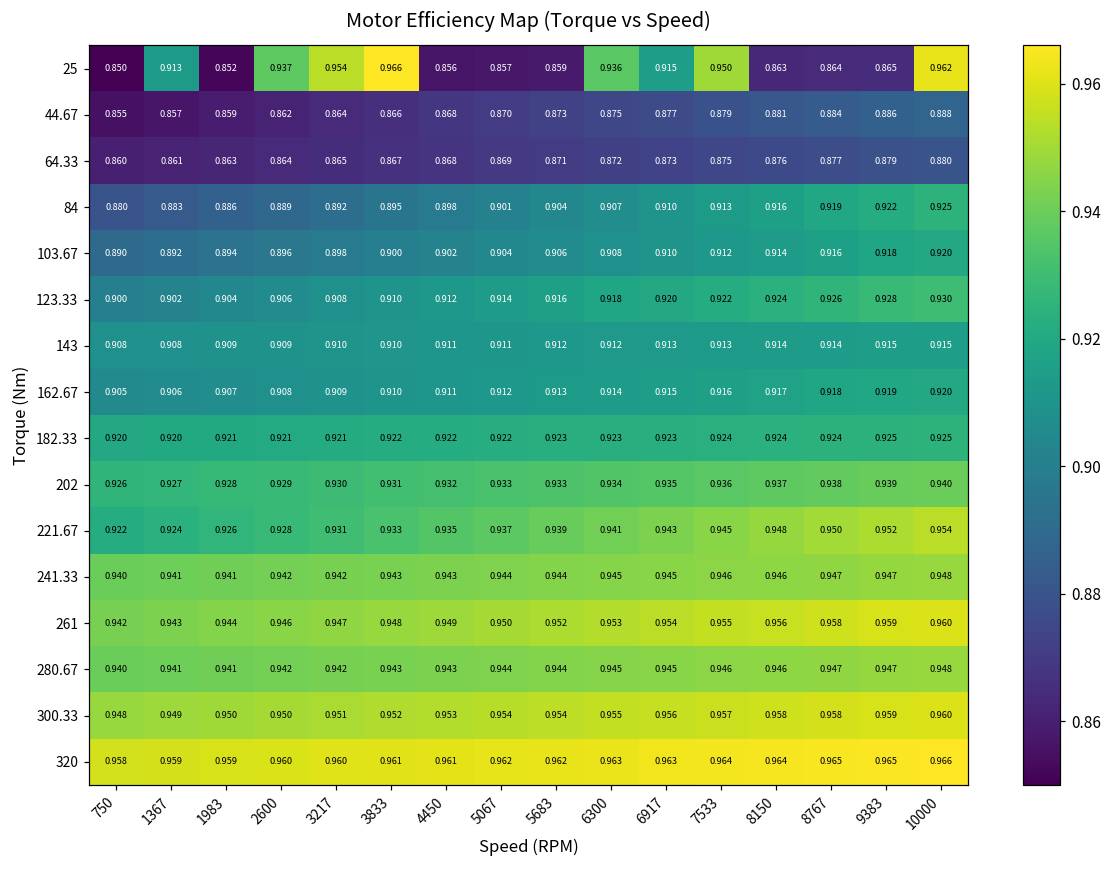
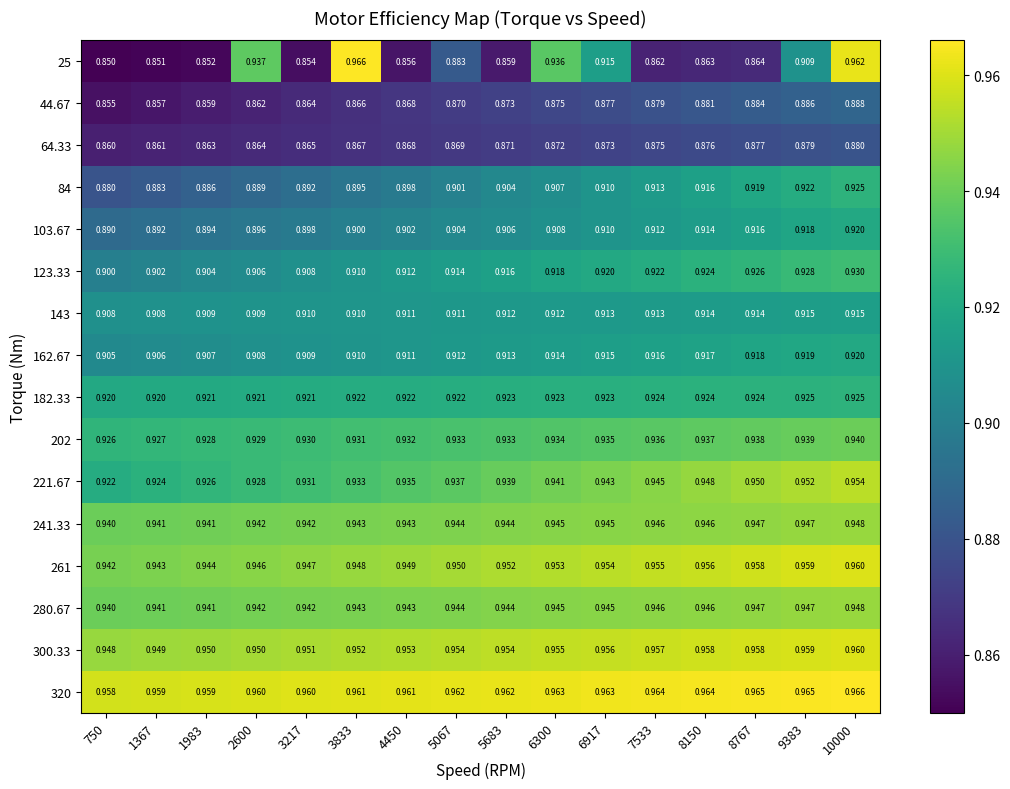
25, 1367: 0.913 -> 0.851
25, 3217: 0.954 -> 0.854
25, 5067: 0.857 -> 0.883
25, 7533: 0.950 -> 0.862
25, 9383: 0.865 -> 0.909
